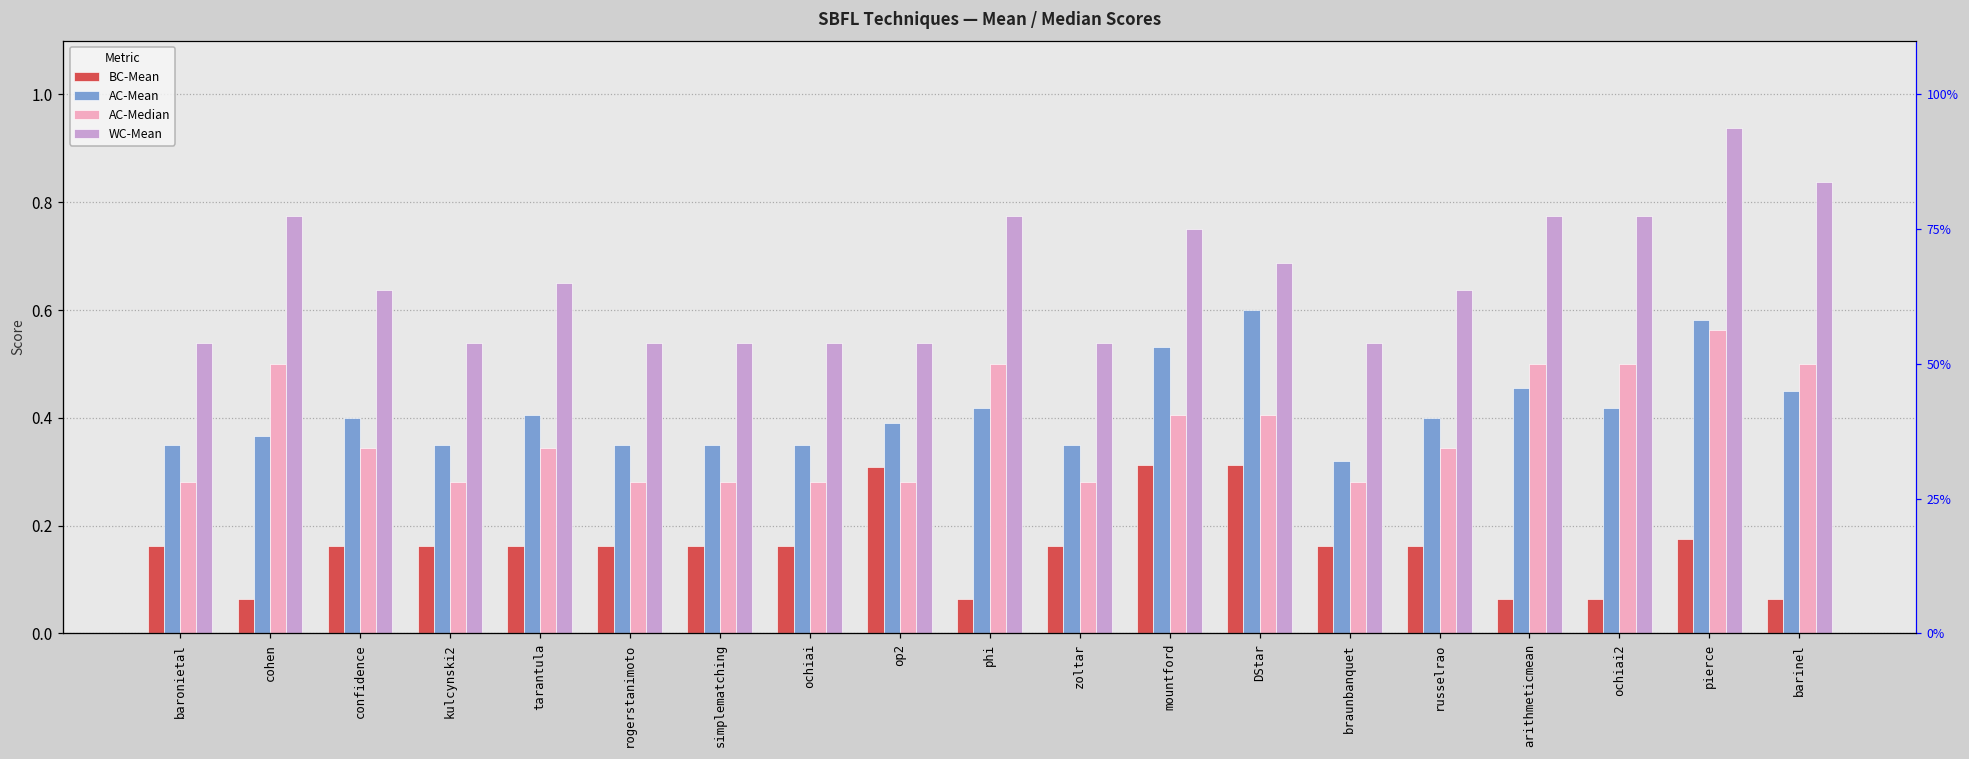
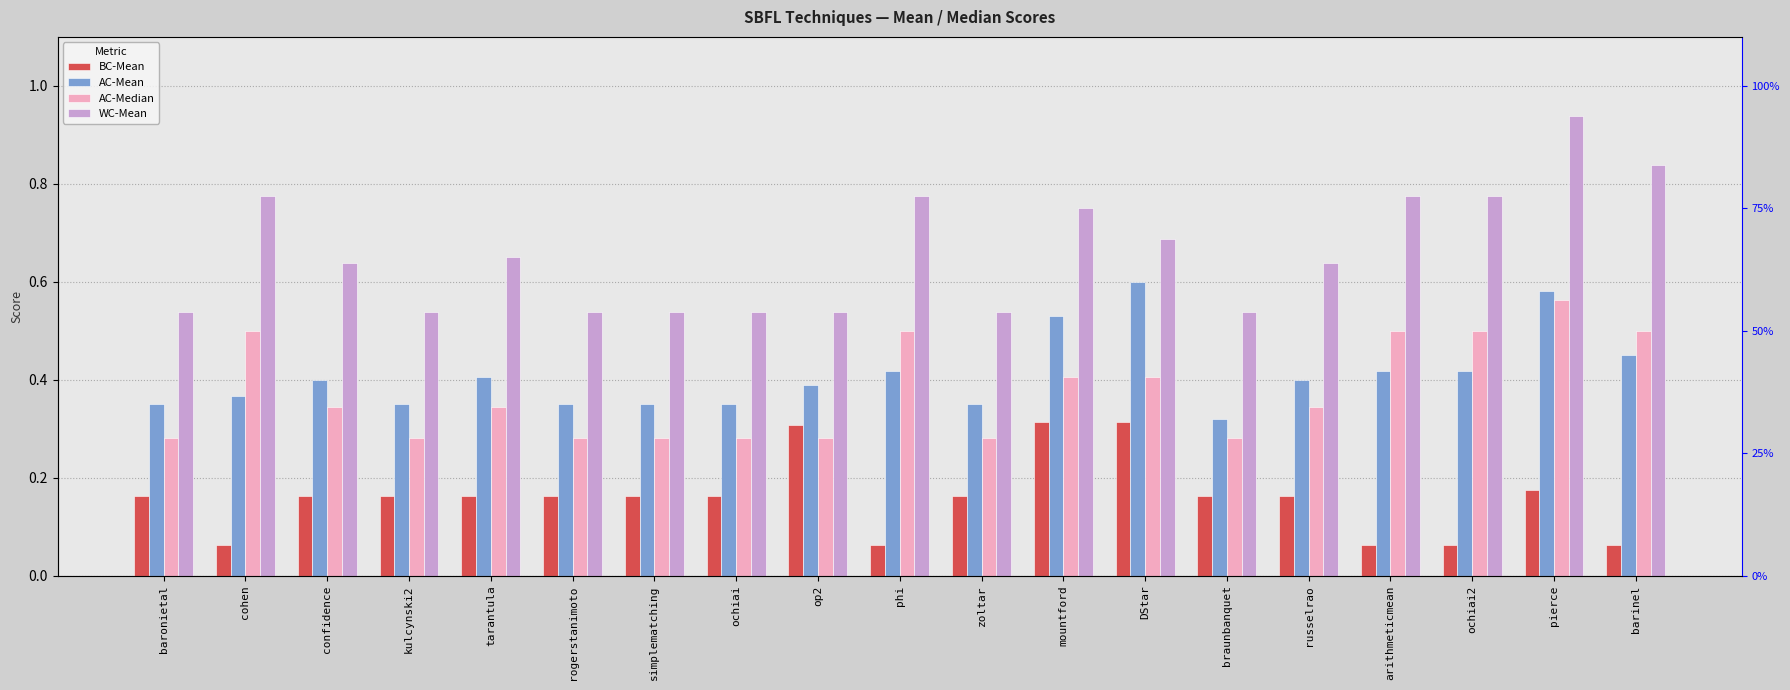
AC-Mean, arithmeticmean: 0.46 -> 0.42
